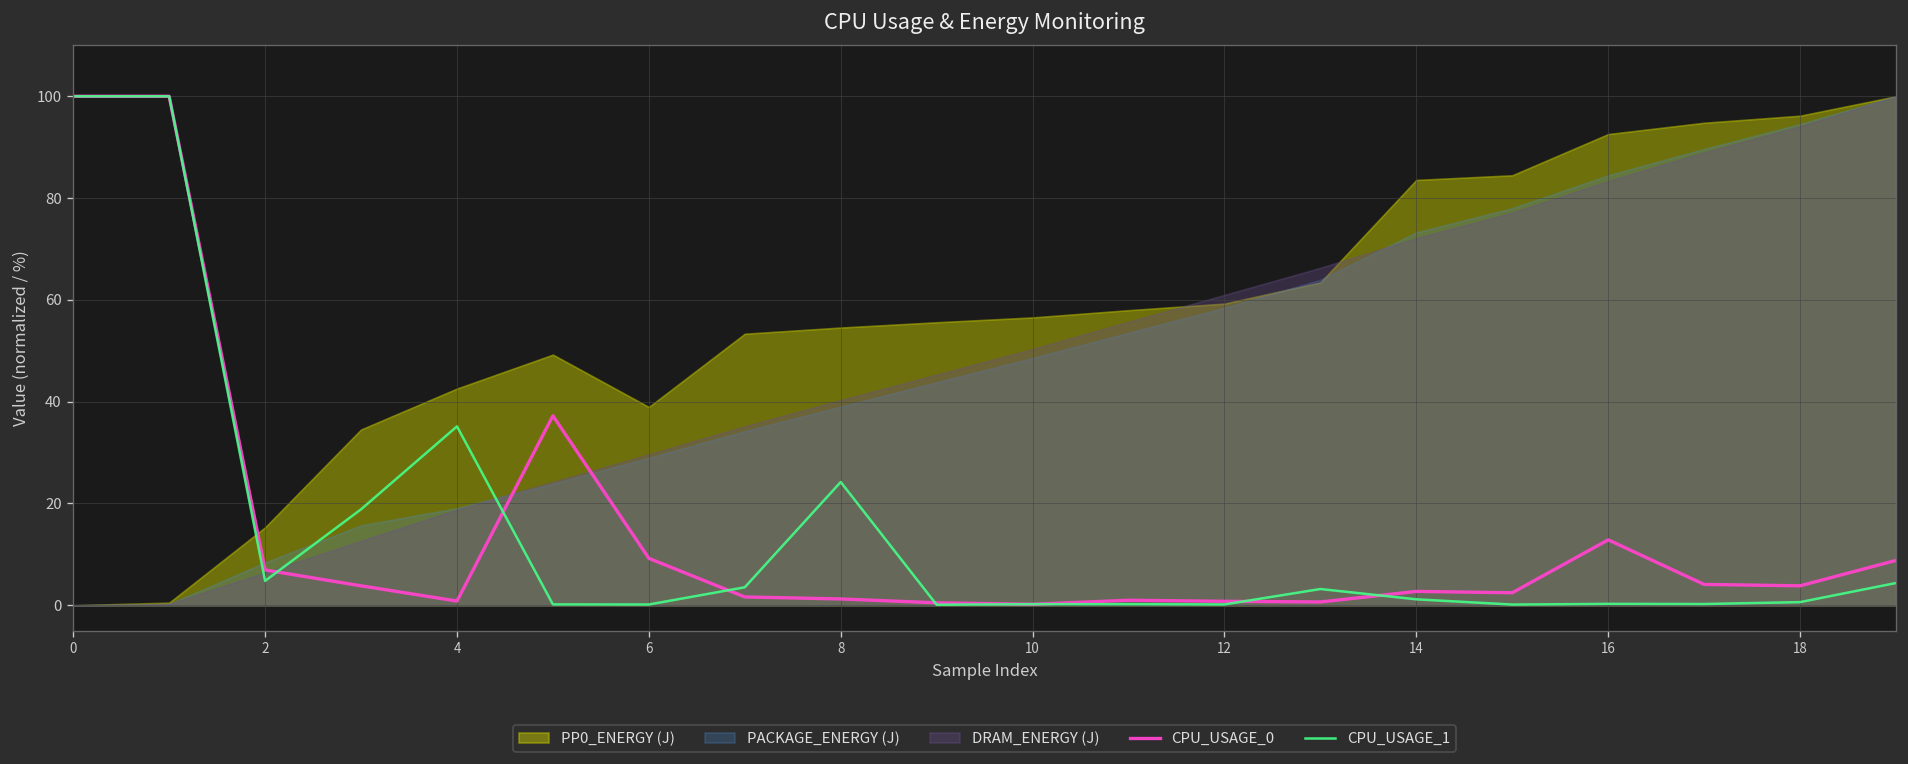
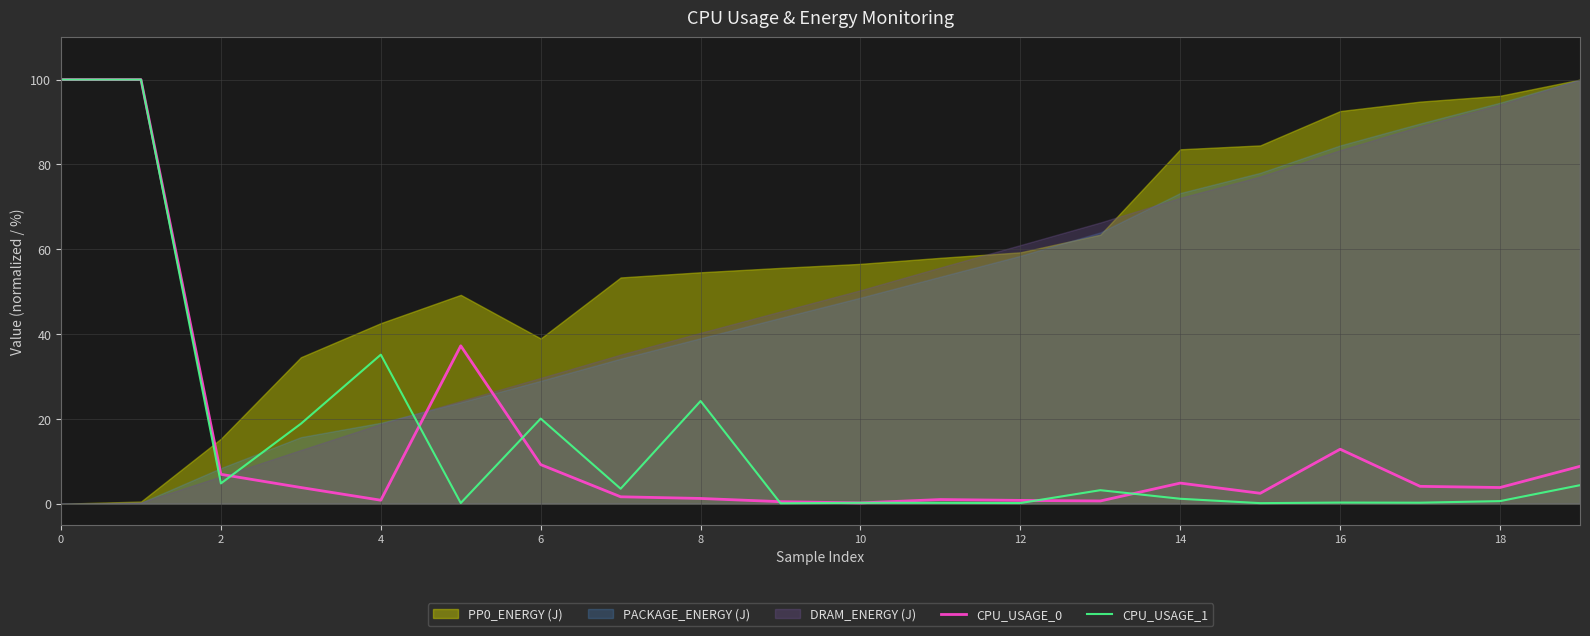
CPU_USAGE_1, 6: 0 -> 20
CPU_USAGE_0, 14: 3 -> 5
